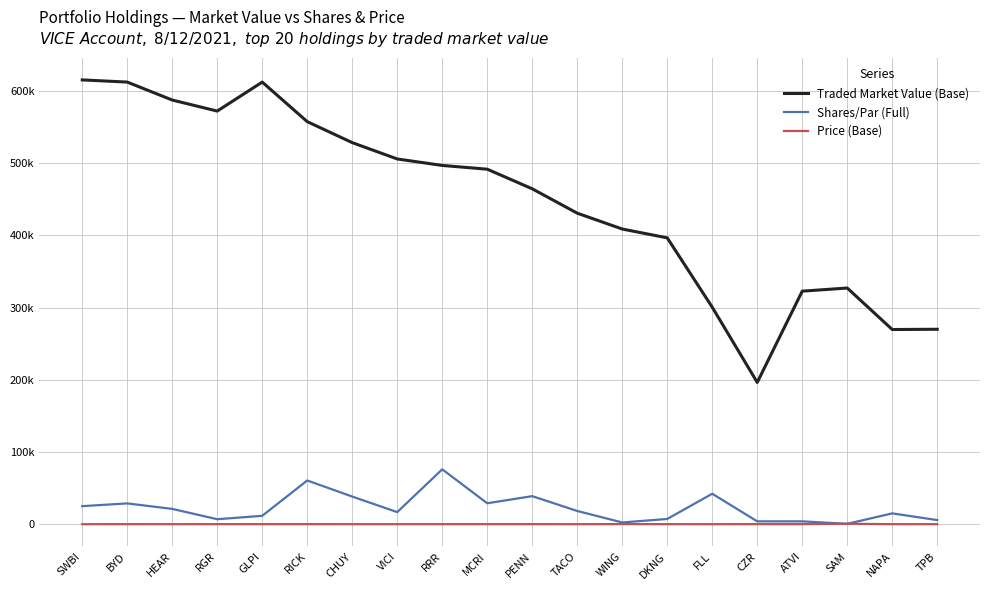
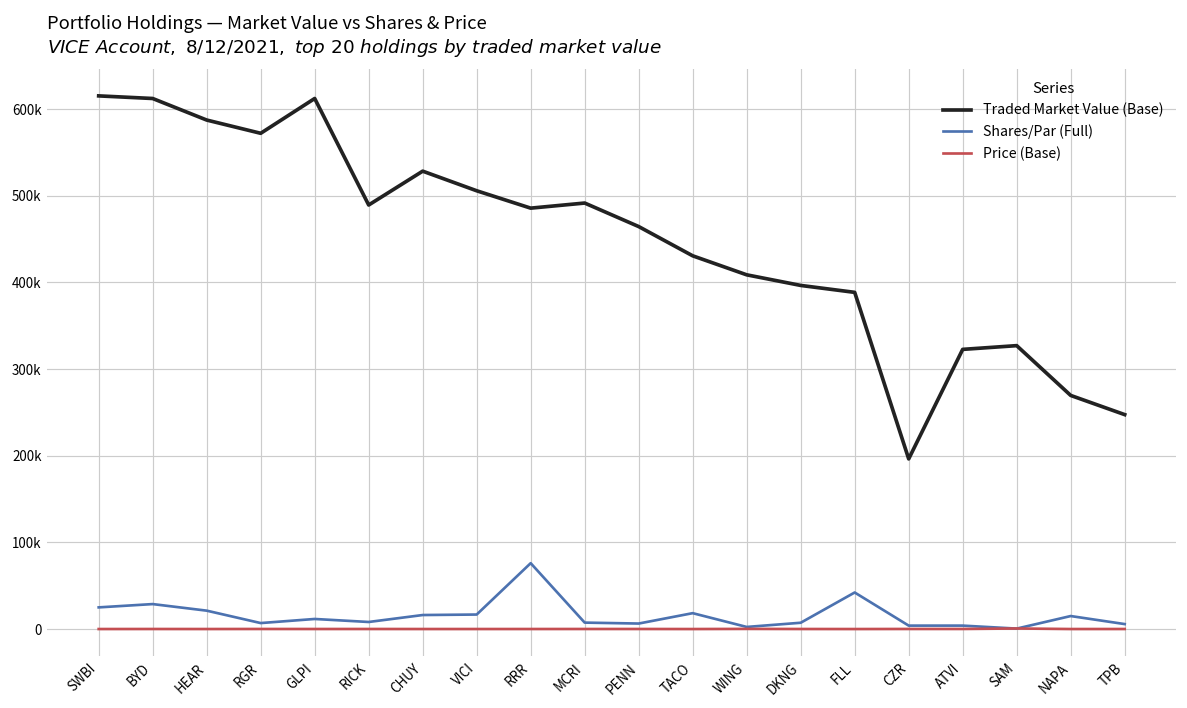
Traded Market Value (Base), RICK: 560000 -> 490000
Shares/Par (Full), RICK: 60000 -> 10000
Shares/Par (Full), CHUY: 40000 -> 20000
Traded Market Value (Base), RRR: 500000 -> 490000
Shares/Par (Full), MCRI: 30000 -> 10000
Shares/Par (Full), PENN: 40000 -> 10000
Traded Market Value (Base), FLL: 300000 -> 390000
Traded Market Value (Base), TPB: 270000 -> 250000
